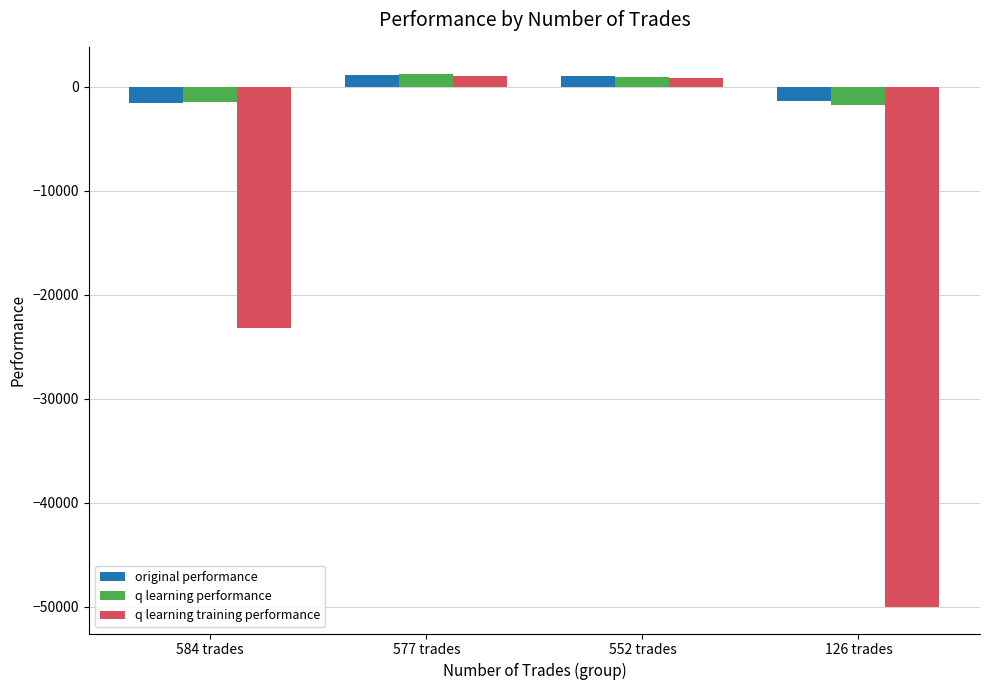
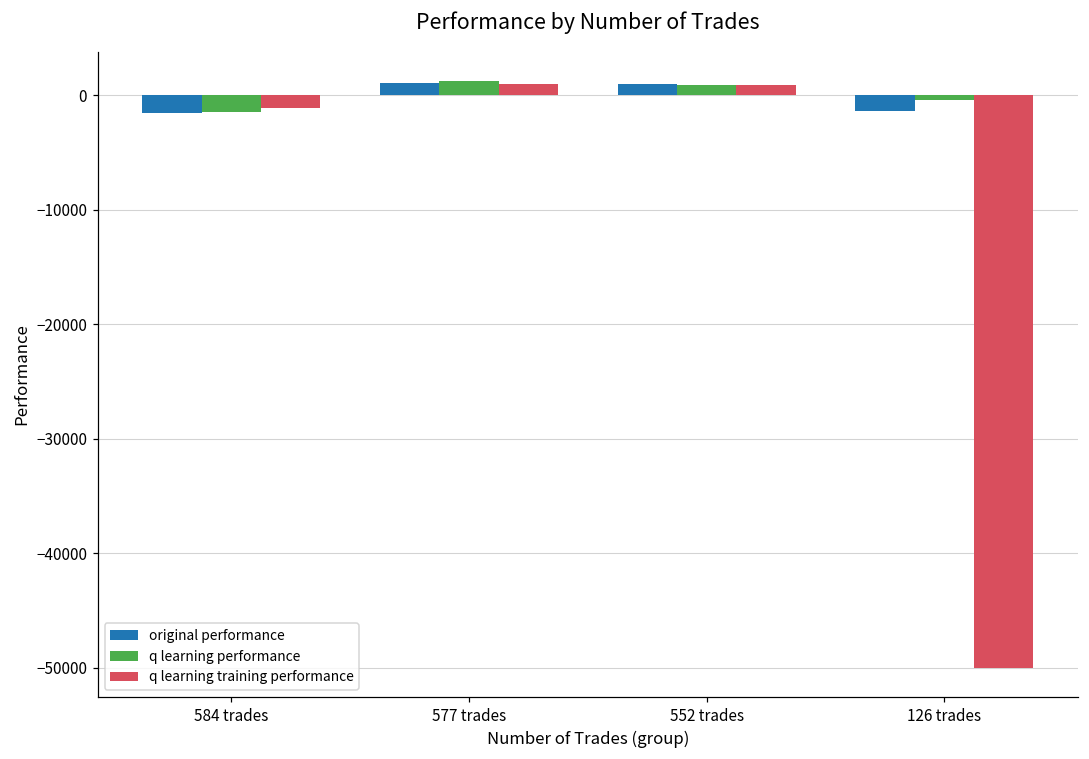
q learning training performance, 584 trades: -23200 -> -1100
q learning performance, 126 trades: -1800 -> -400
